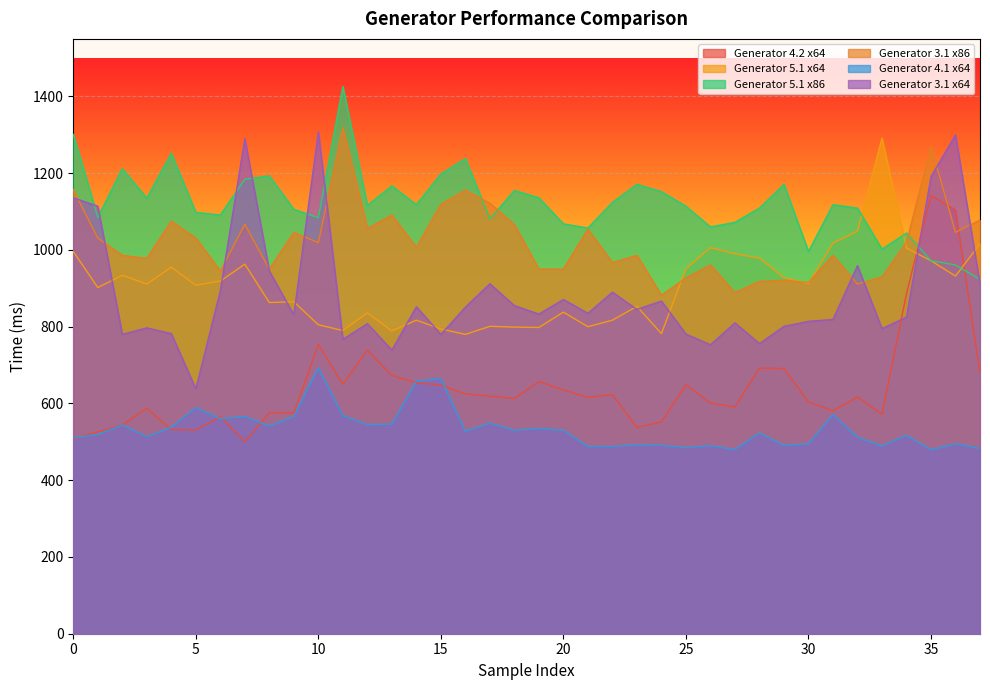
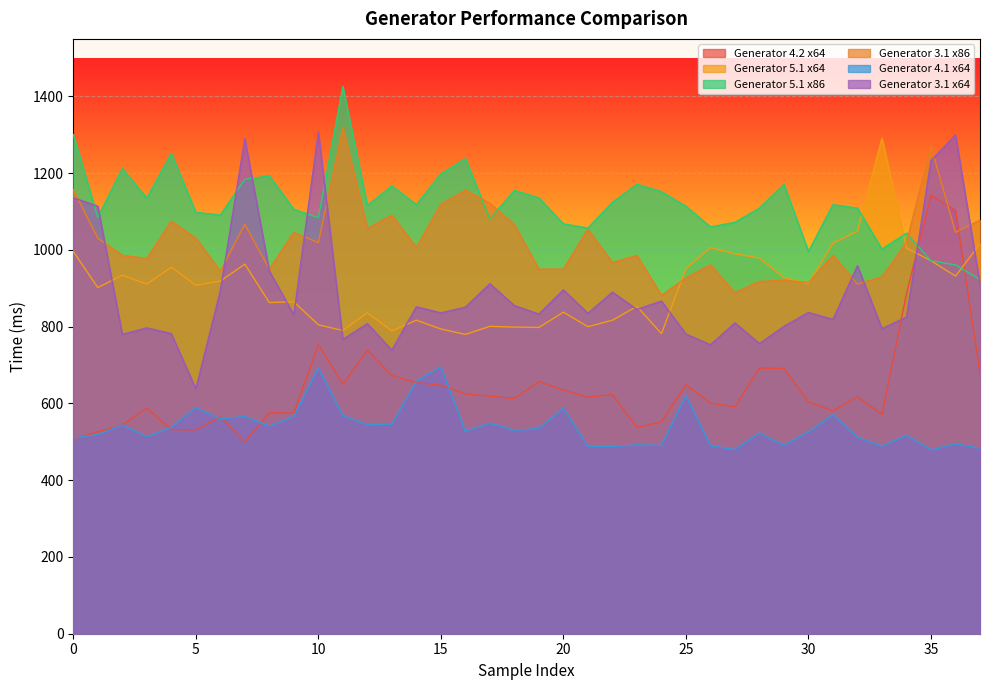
Generator 4.1 x64, 15: 670 -> 700
Generator 3.1 x64, 15: 780 -> 840
Generator 4.1 x64, 20: 530 -> 590
Generator 3.1 x64, 20: 870 -> 900
Generator 4.1 x64, 25: 490 -> 620
Generator 4.1 x64, 30: 500 -> 530
Generator 3.1 x64, 30: 810 -> 840
Generator 3.1 x64, 35: 1190 -> 1230
